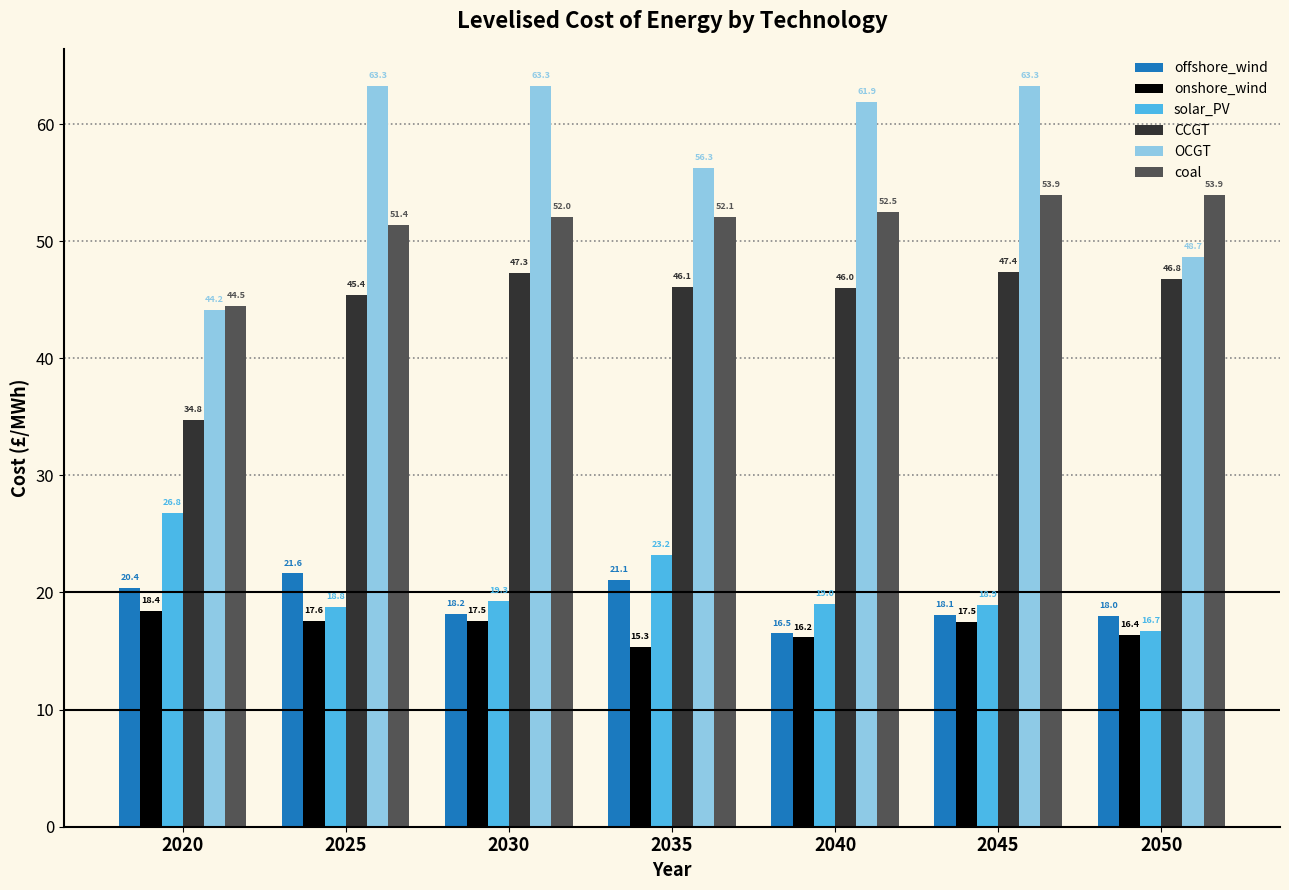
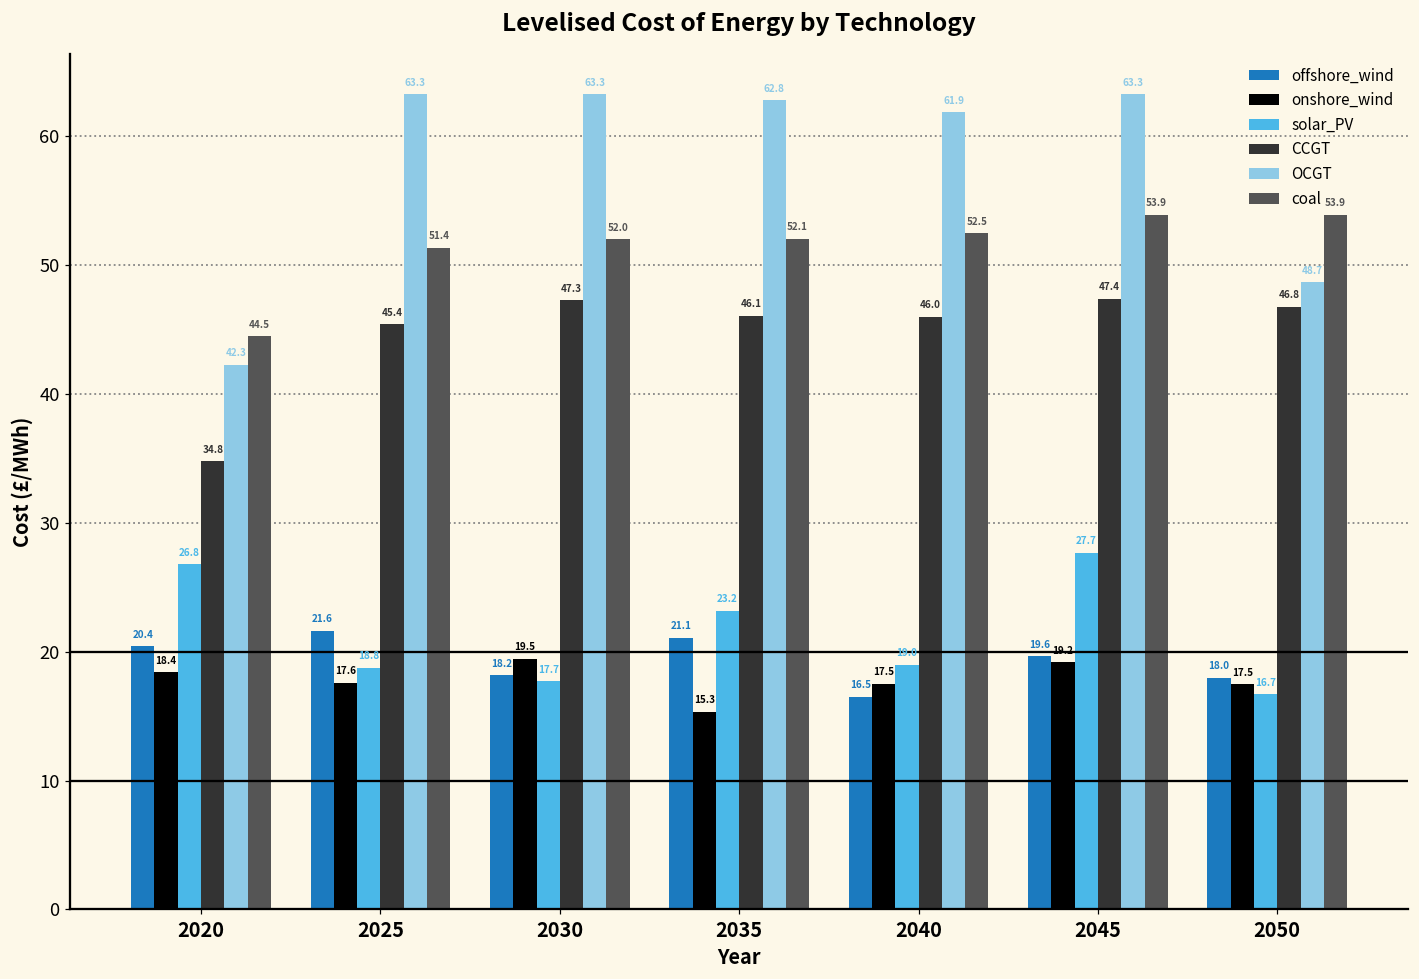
OCGT, 2020: 44.2 -> 42.3
onshore_wind, 2030: 17.5 -> 19.5
solar_PV, 2030: 19.3 -> 17.7
OCGT, 2035: 56.3 -> 62.8
onshore_wind, 2040: 16.2 -> 17.5
offshore_wind, 2045: 18.1 -> 19.6
onshore_wind, 2045: 17.5 -> 19.2
solar_PV, 2045: 18.9 -> 27.7
onshore_wind, 2050: 16.4 -> 17.5
